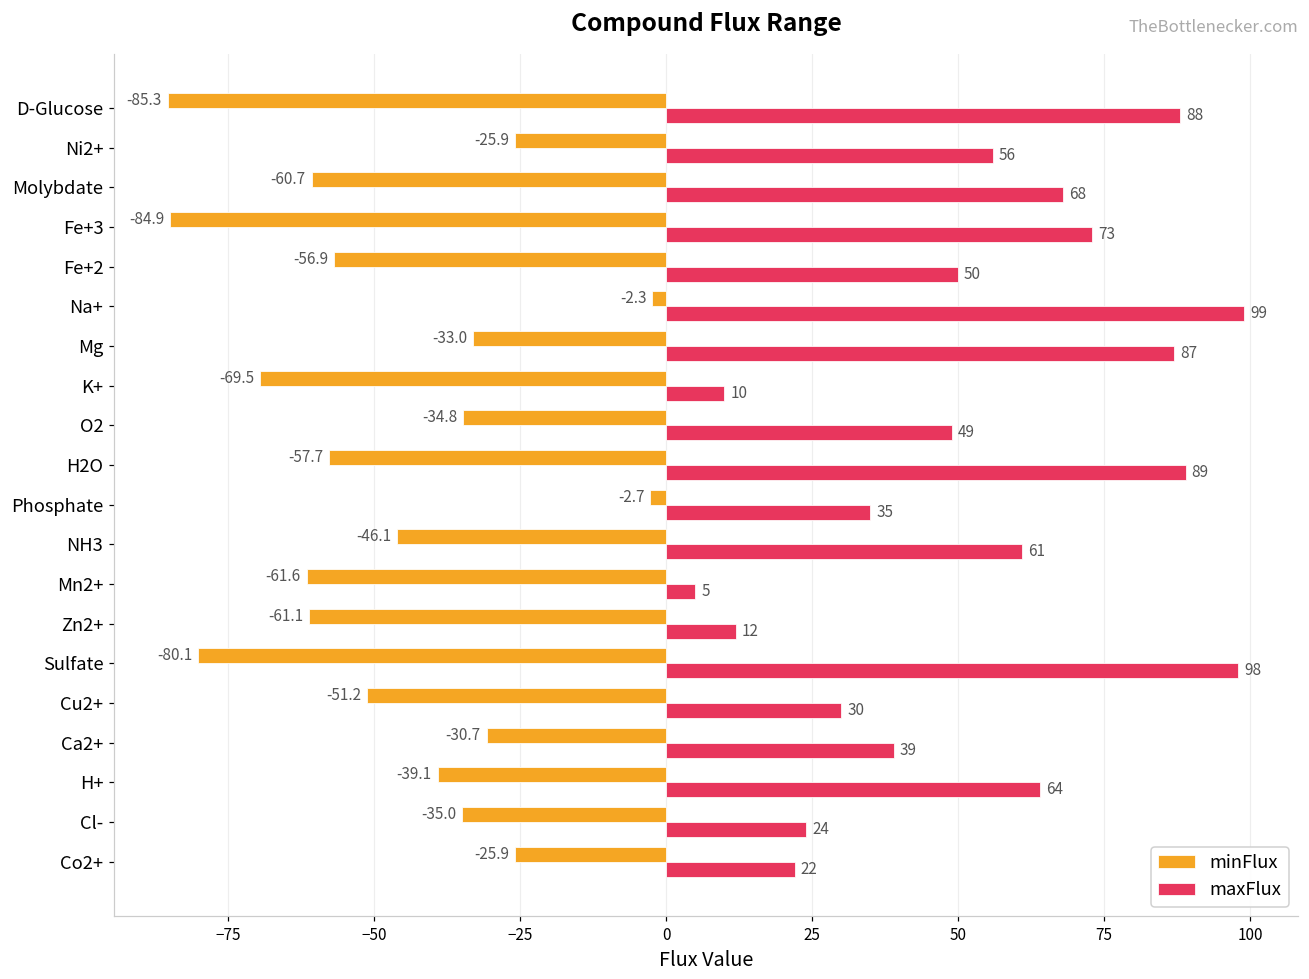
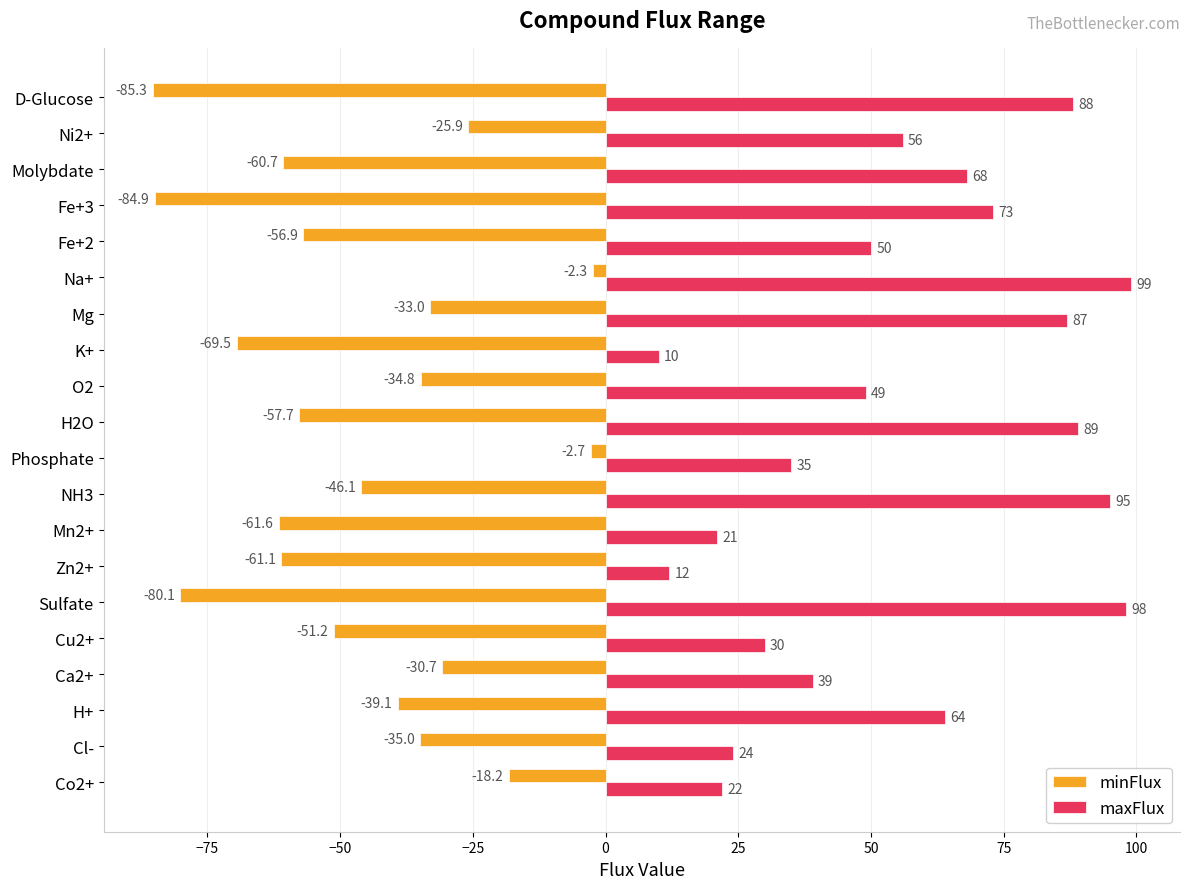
maxFlux, NH3: 61 -> 95
maxFlux, Mn2+: 5 -> 21
minFlux, Co2+: -25.9 -> -18.2
